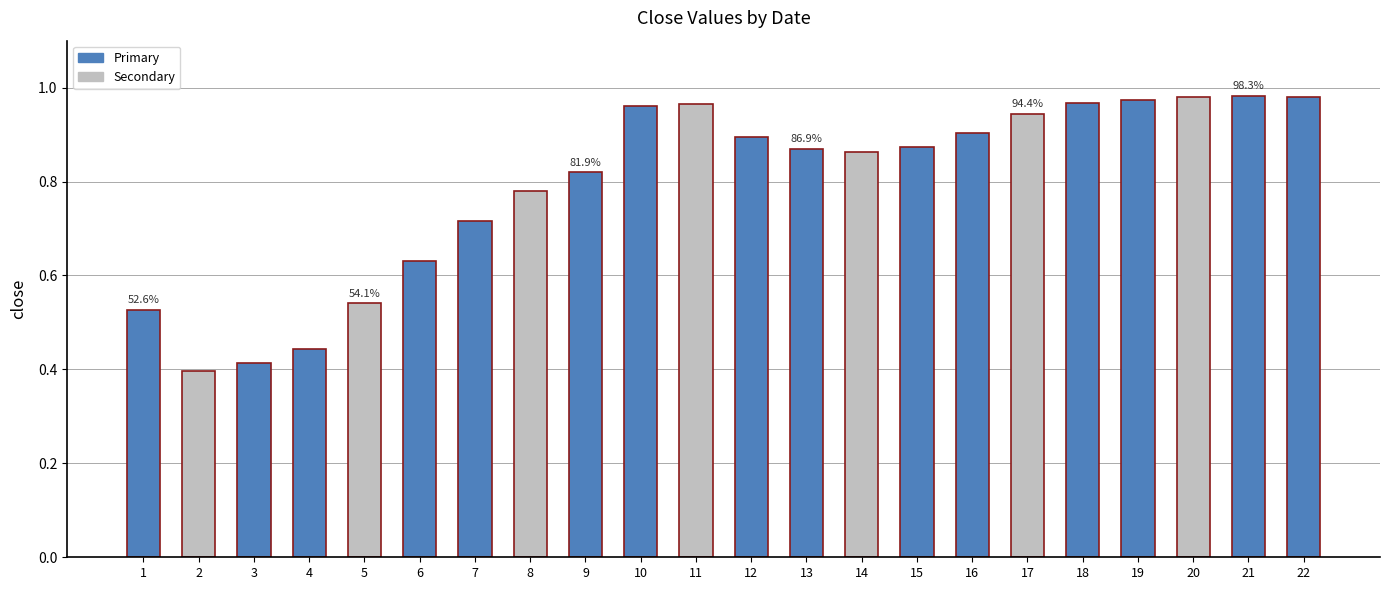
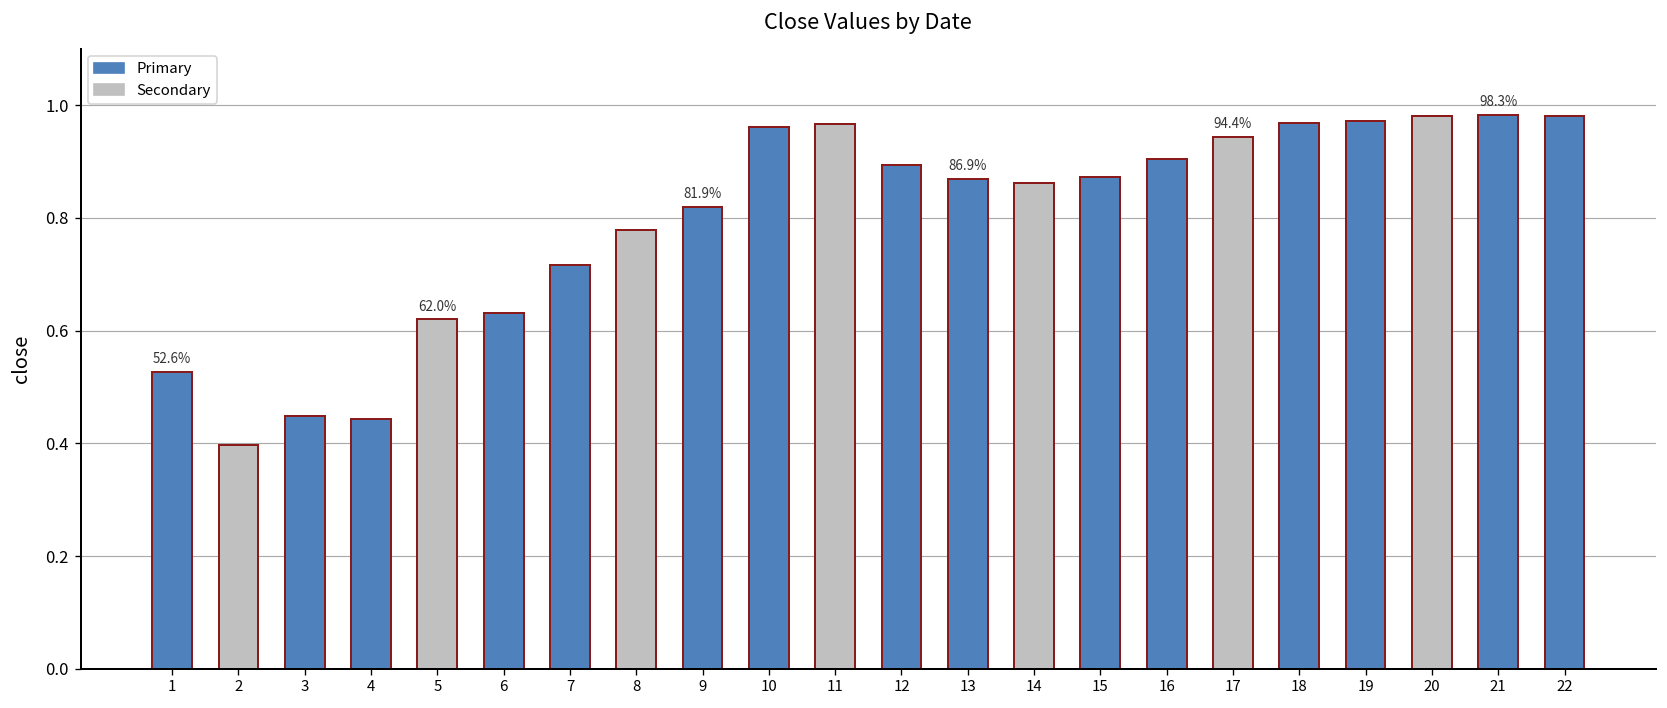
3: 0.41 -> 0.45
5: 54.1% -> 62.0%
